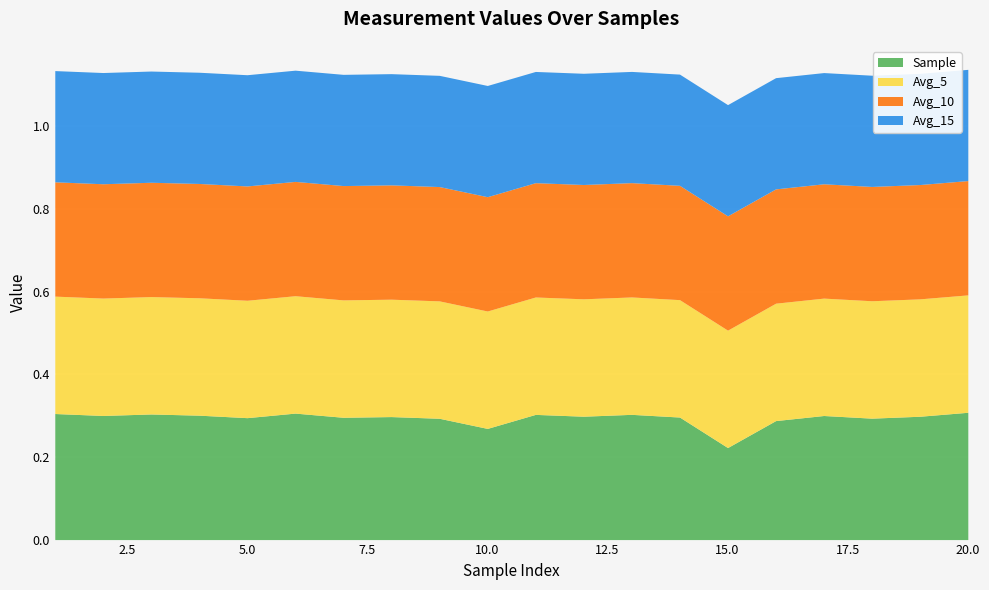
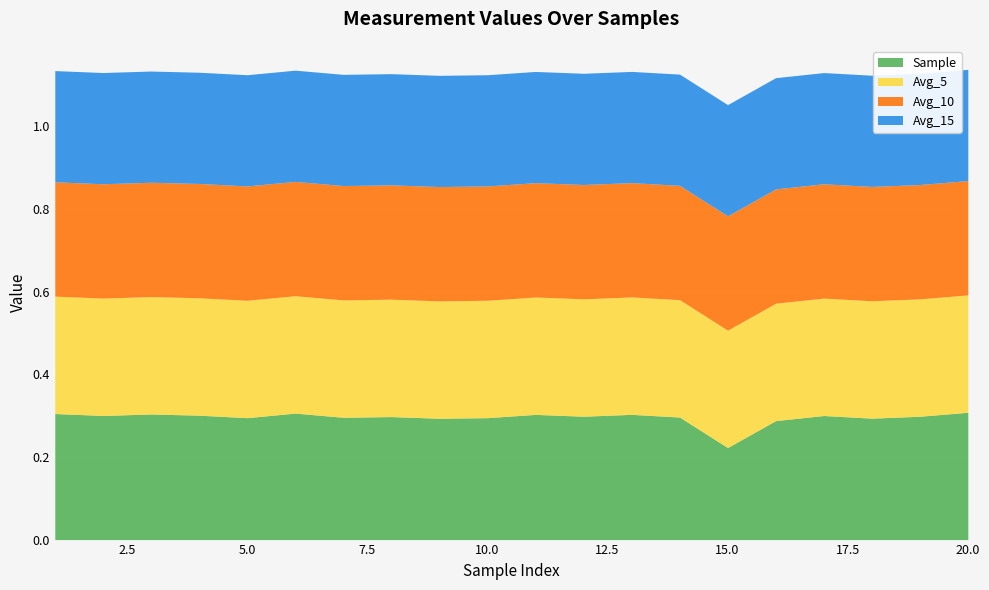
Sample, 10.0: 0.27 -> 0.29
